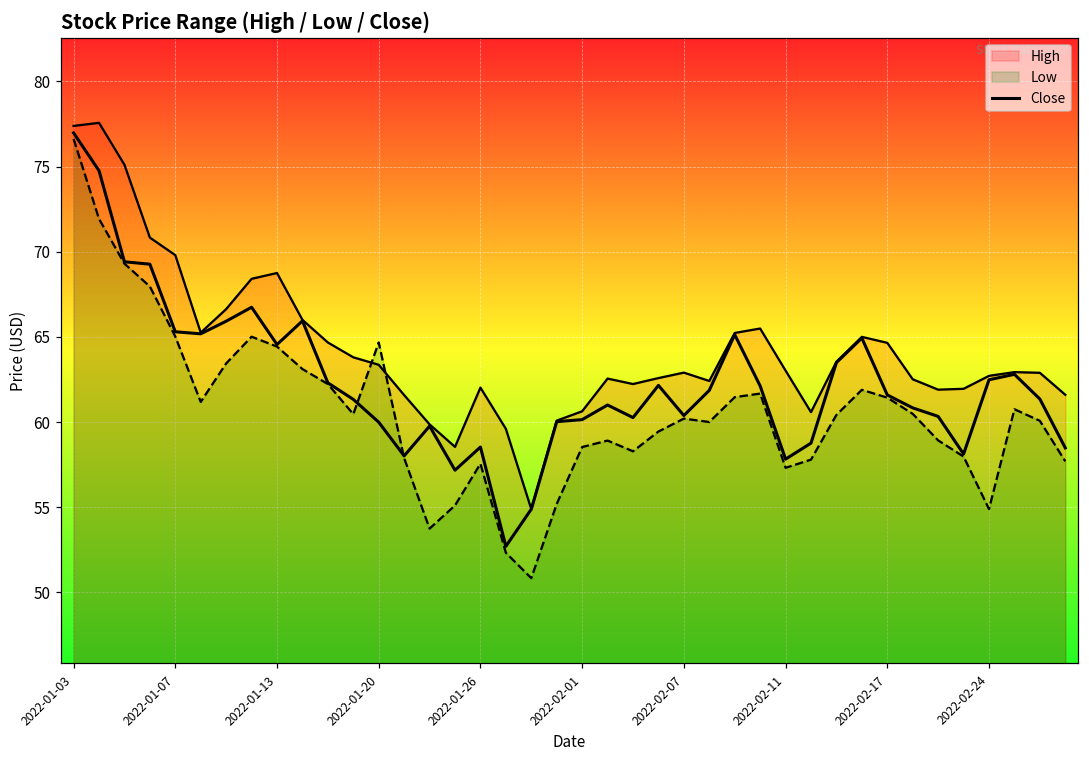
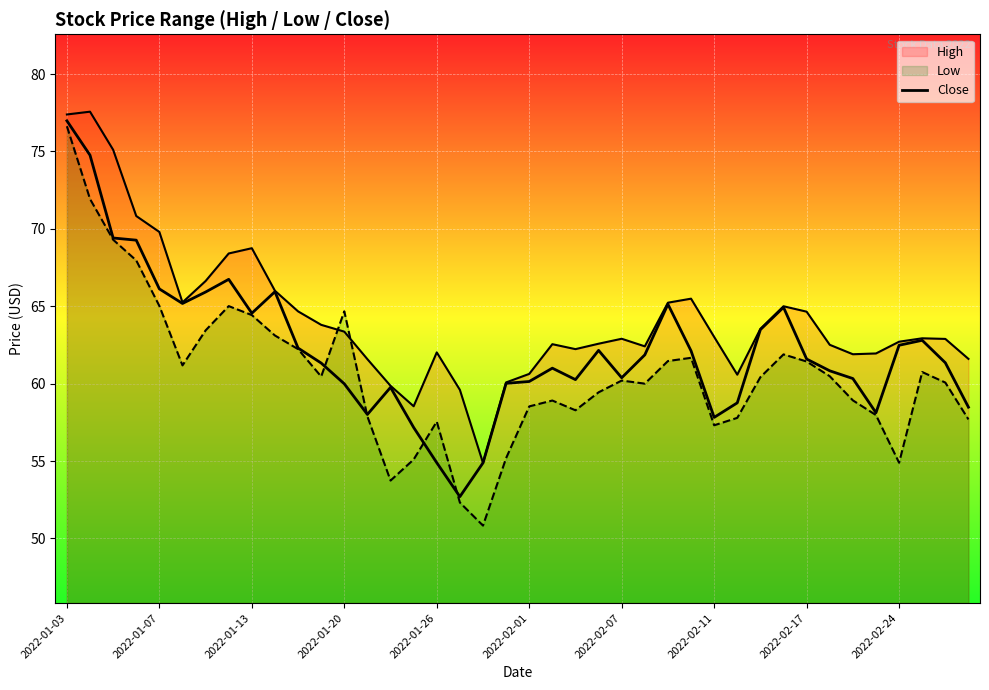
Close, 2022-01-07: 65.3 -> 66.1
Close, 2022-01-26: 58.5 -> 54.9
